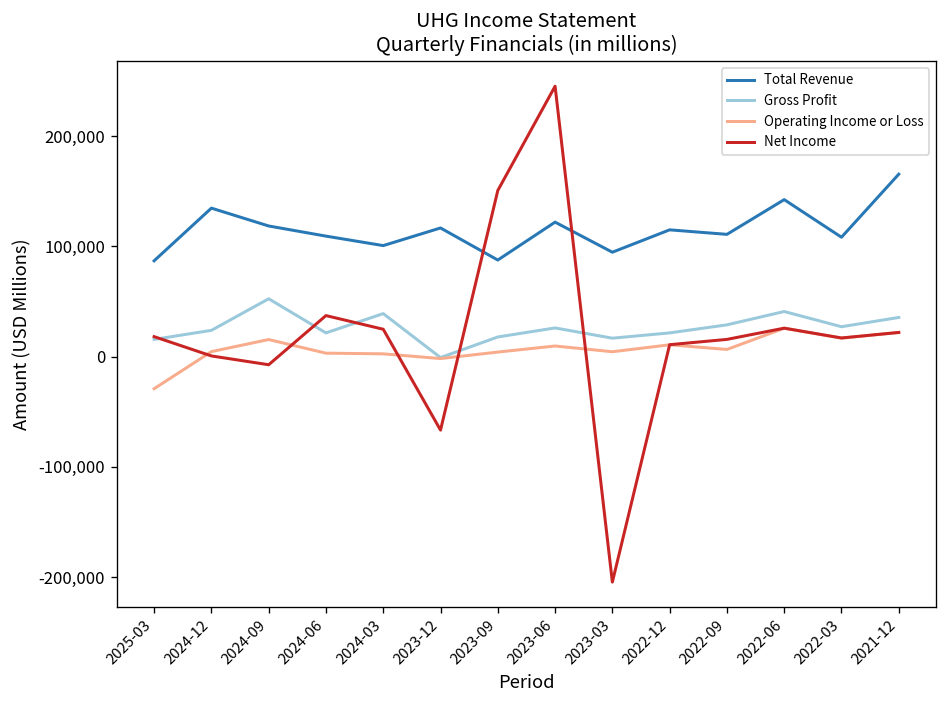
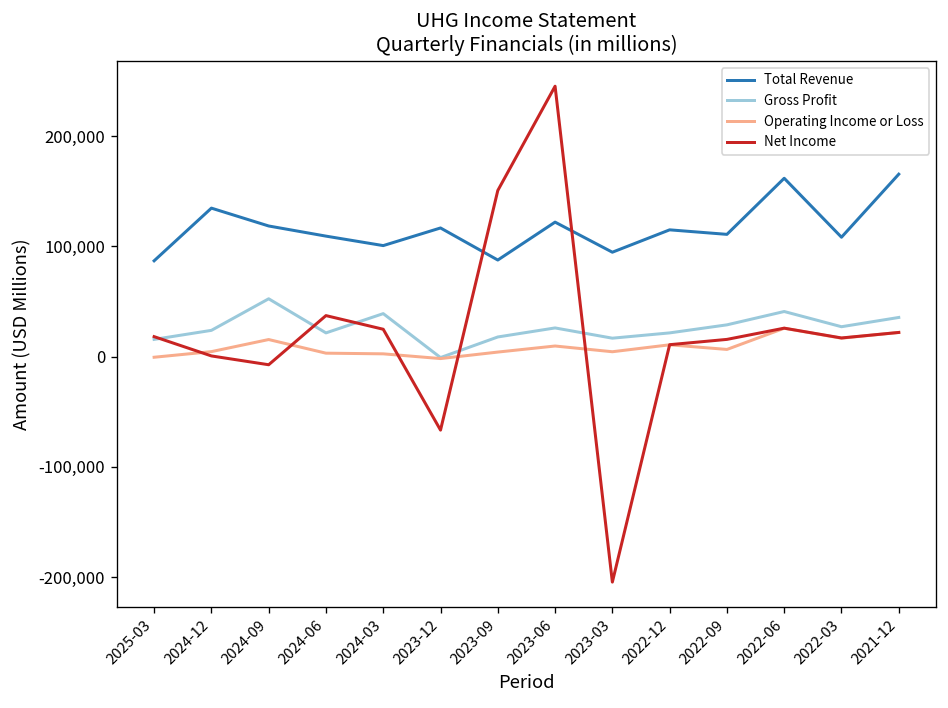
Operating Income or Loss, 2025-03: -30,000 -> 0
Total Revenue, 2022-06: 140,000 -> 160,000
